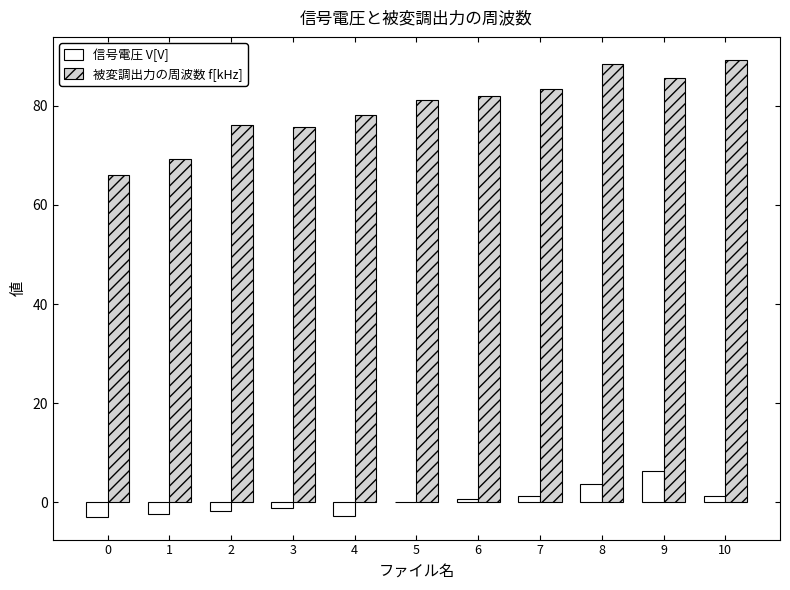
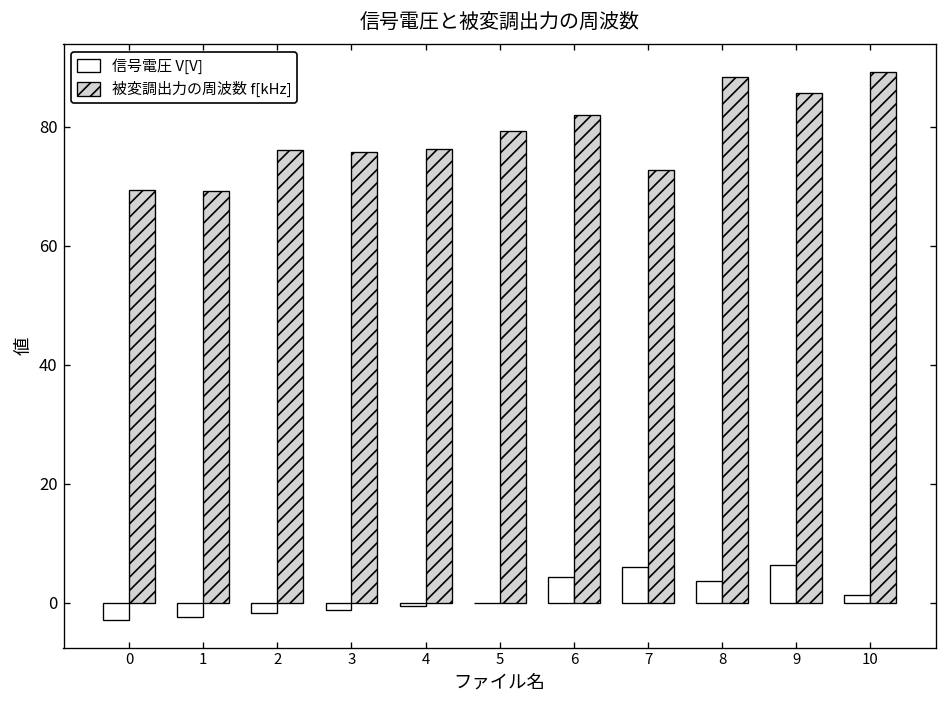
被変調出力の周波数 f[kHz], 0: 66 -> 69
信号電圧 V[V], 4: -3 -> -1
被変調出力の周波数 f[kHz], 4: 78 -> 76
被変調出力の周波数 f[kHz], 5: 81 -> 79
信号電圧 V[V], 6: 1 -> 4
信号電圧 V[V], 7: 1 -> 6
被変調出力の周波数 f[kHz], 7: 83 -> 73
